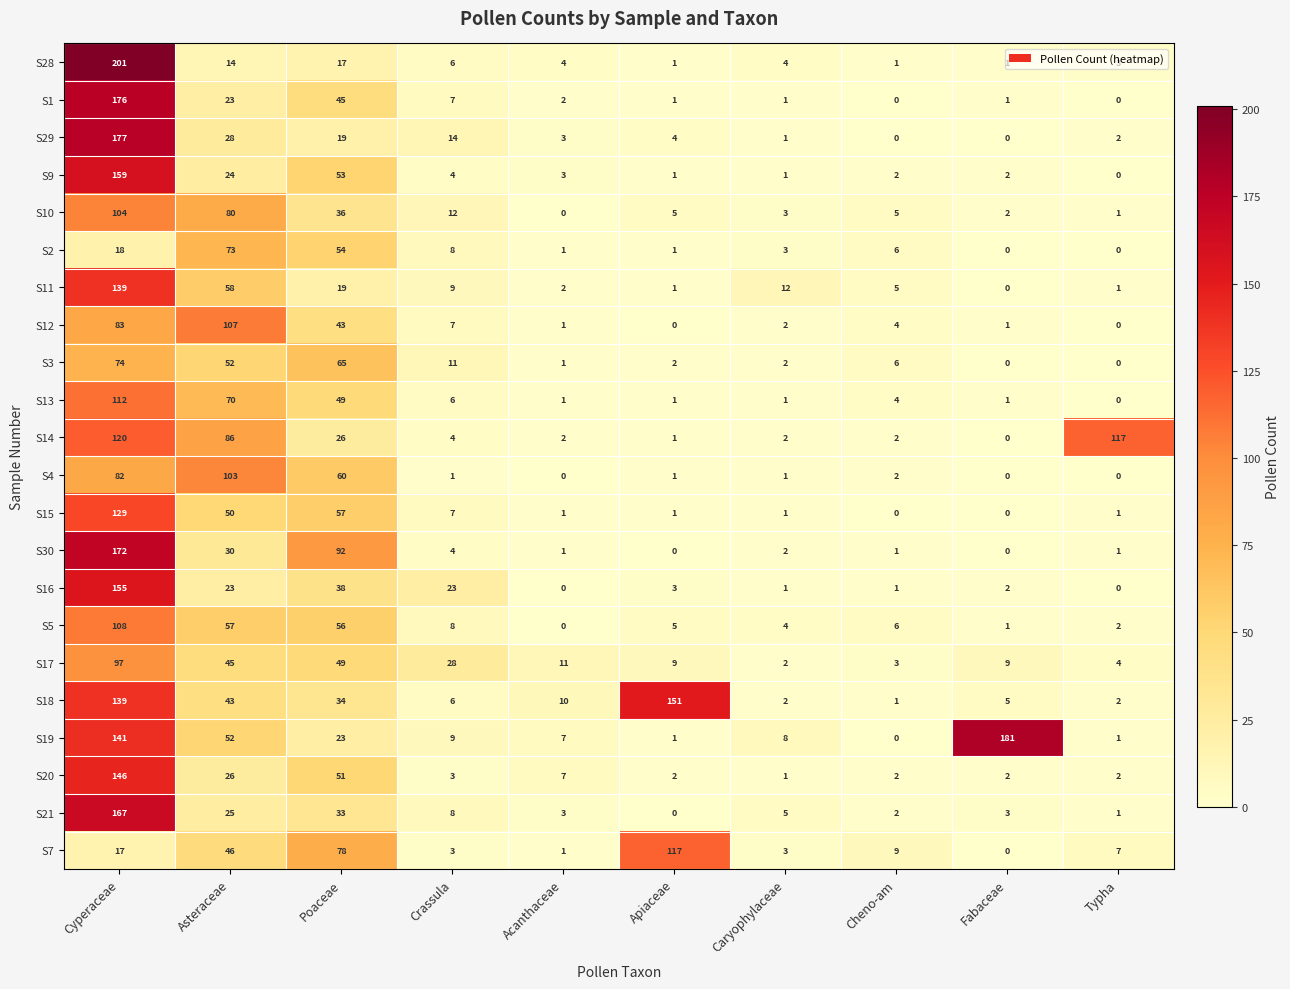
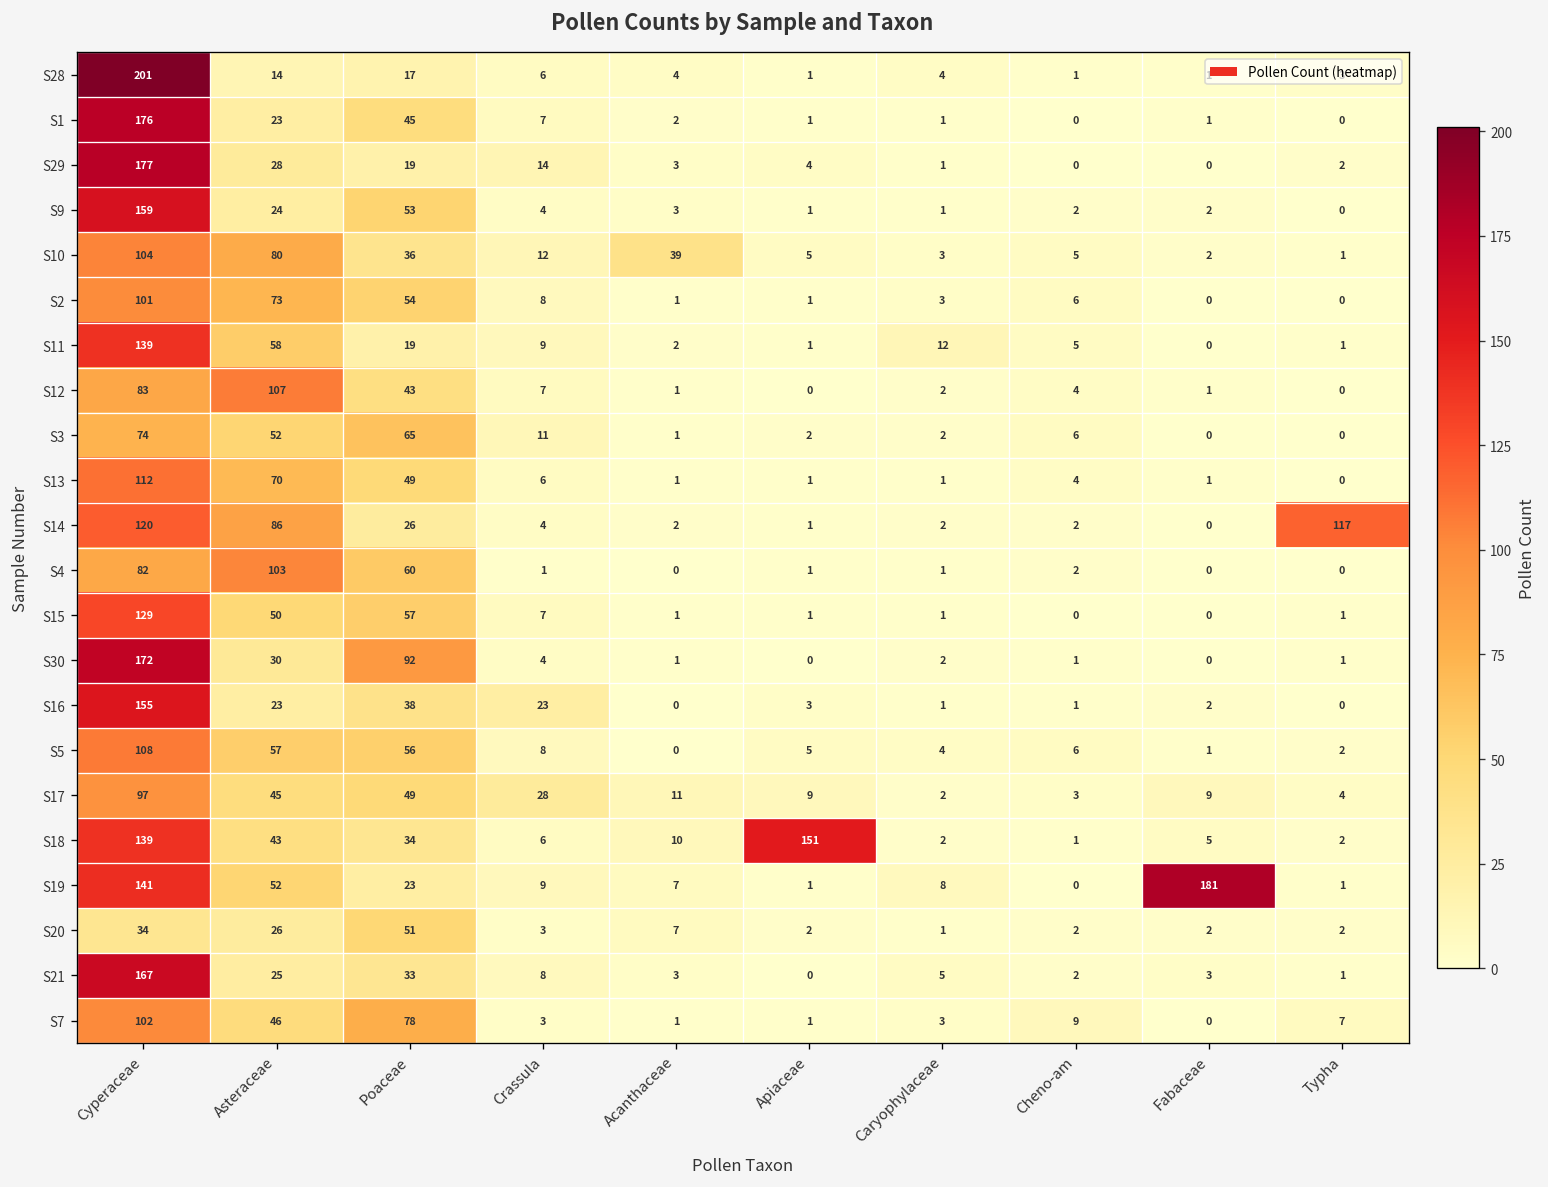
S10, Acanthaceae: 0 -> 39
S2, Cyperaceae: 18 -> 101
S20, Cyperaceae: 146 -> 34
S7, Cyperaceae: 17 -> 102
S7, Apiaceae: 117 -> 1
